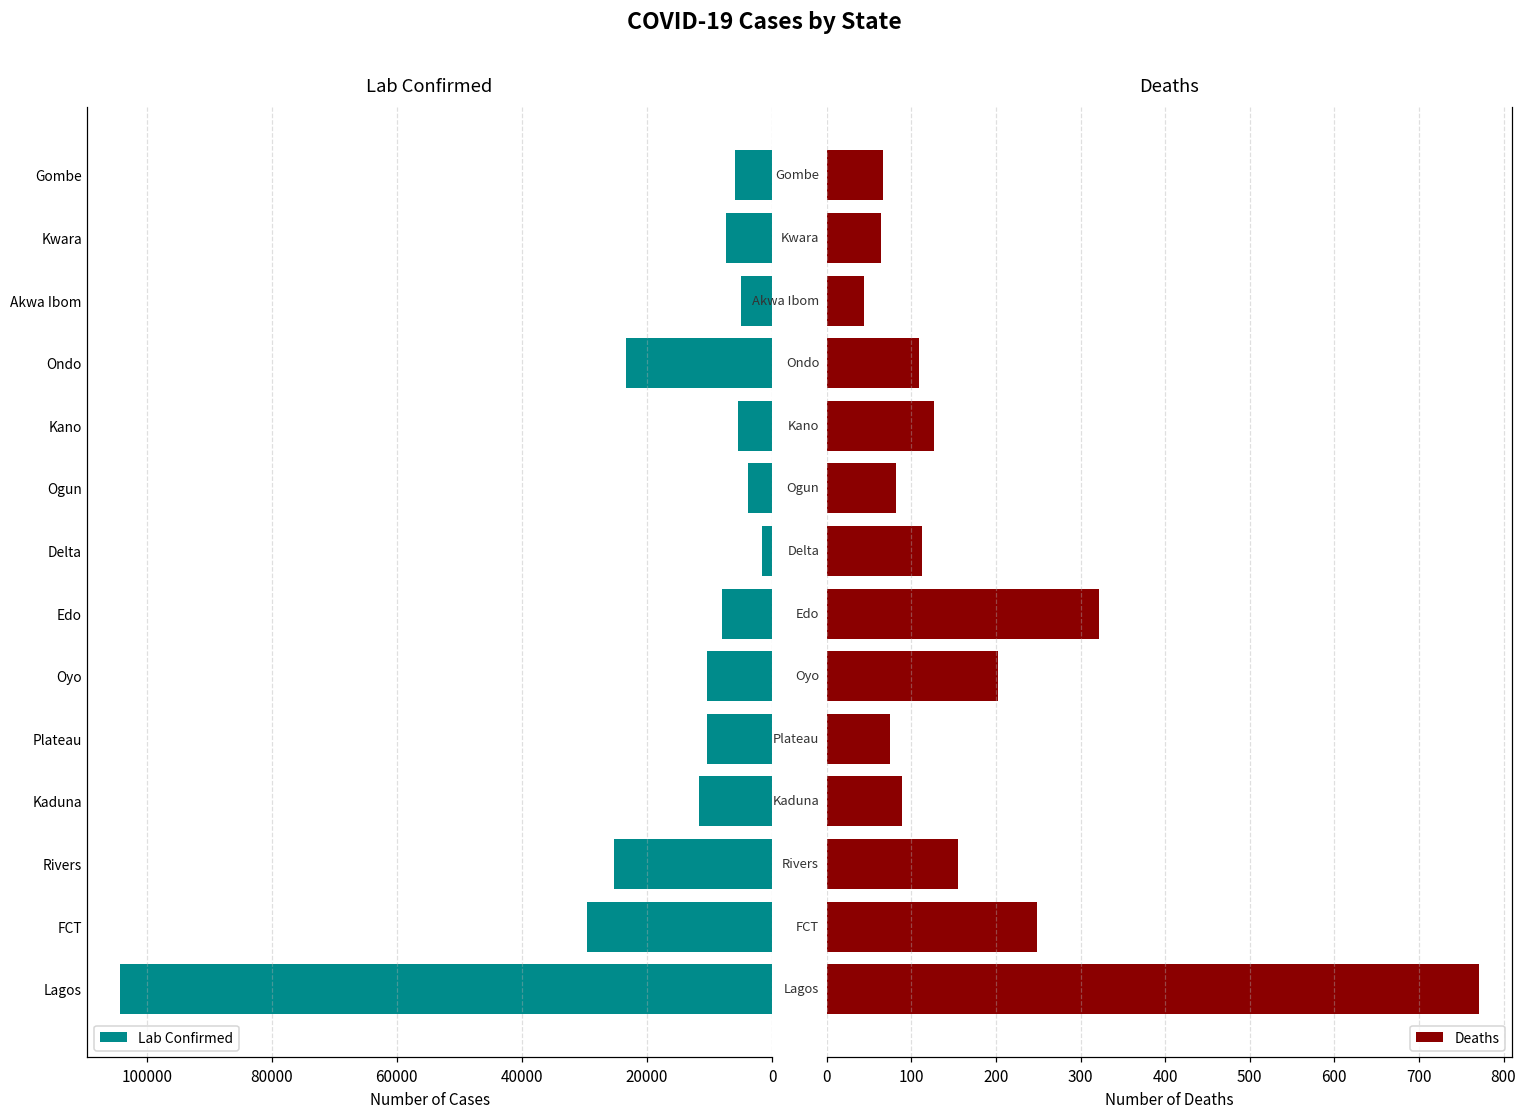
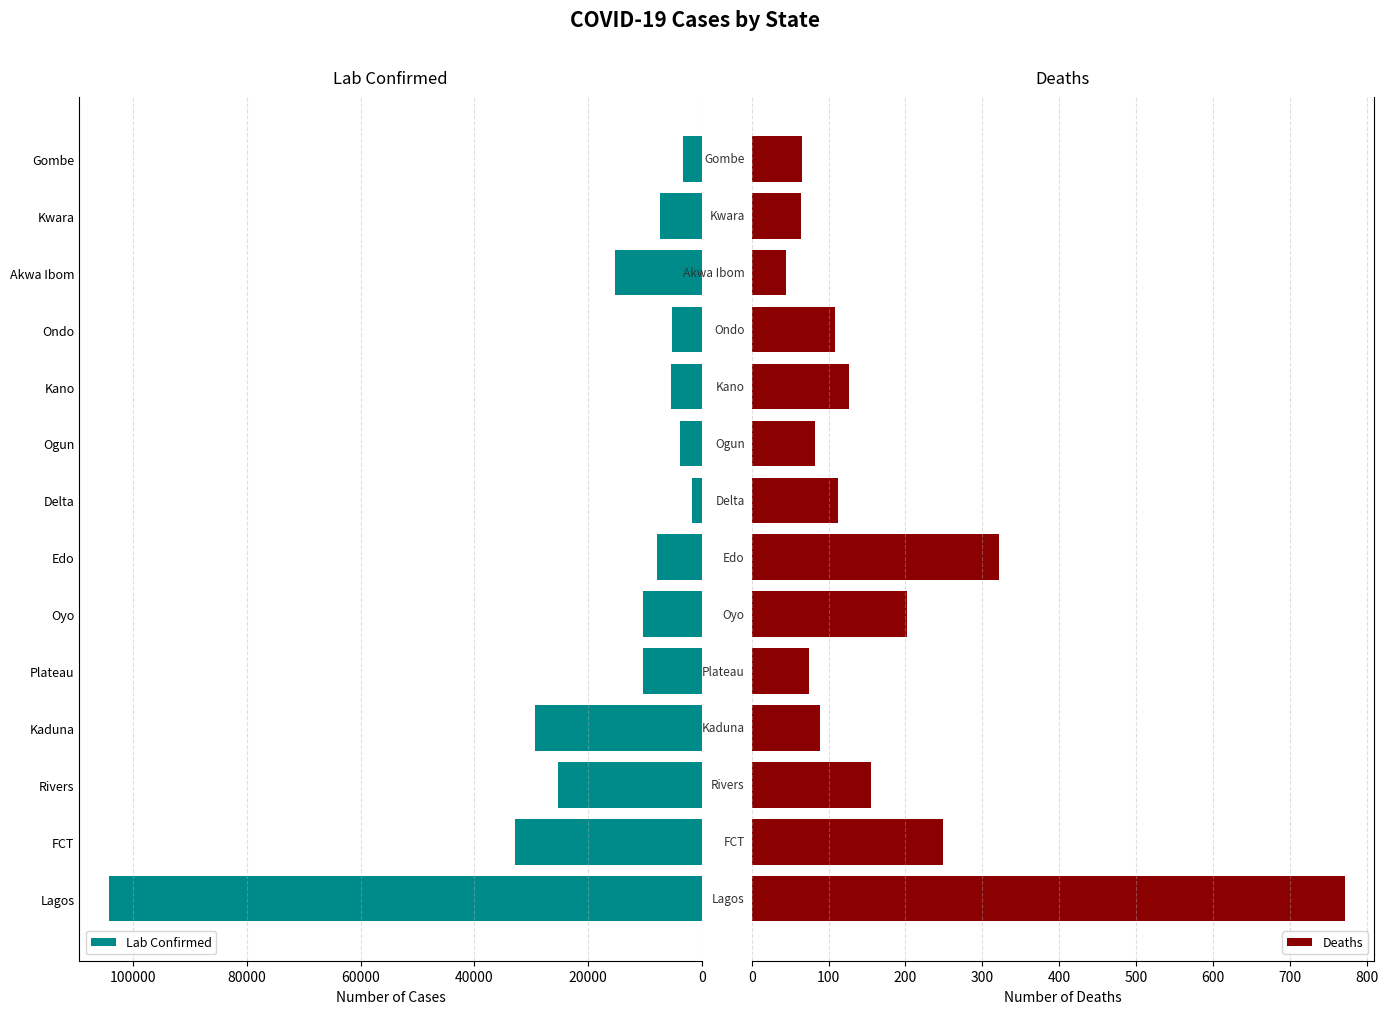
Lab Confirmed, Gombe: 6000 -> 3000
Lab Confirmed, Akwa Ibom: 5000 -> 15000
Lab Confirmed, Ondo: 23000 -> 5000
Lab Confirmed, Kaduna: 12000 -> 29000
Lab Confirmed, FCT: 30000 -> 33000
